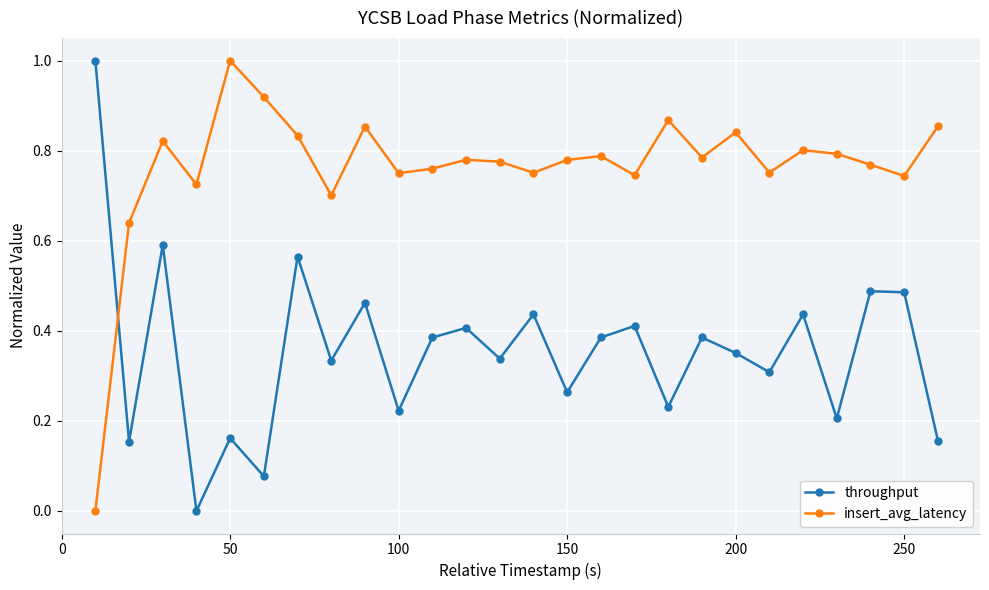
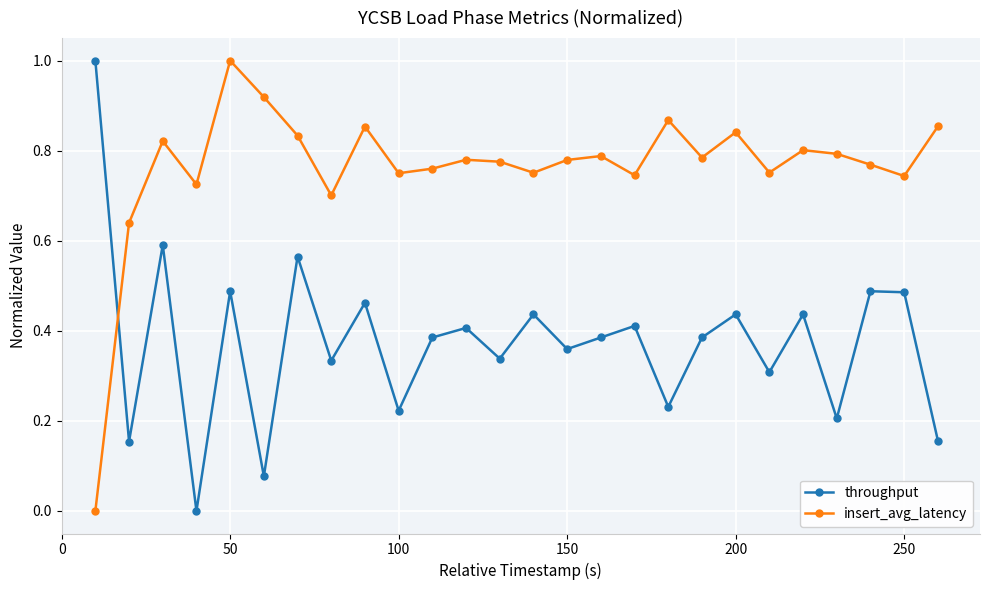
throughput, 50: 0.16 -> 0.49
throughput, 150: 0.26 -> 0.36
throughput, 200: 0.35 -> 0.44
